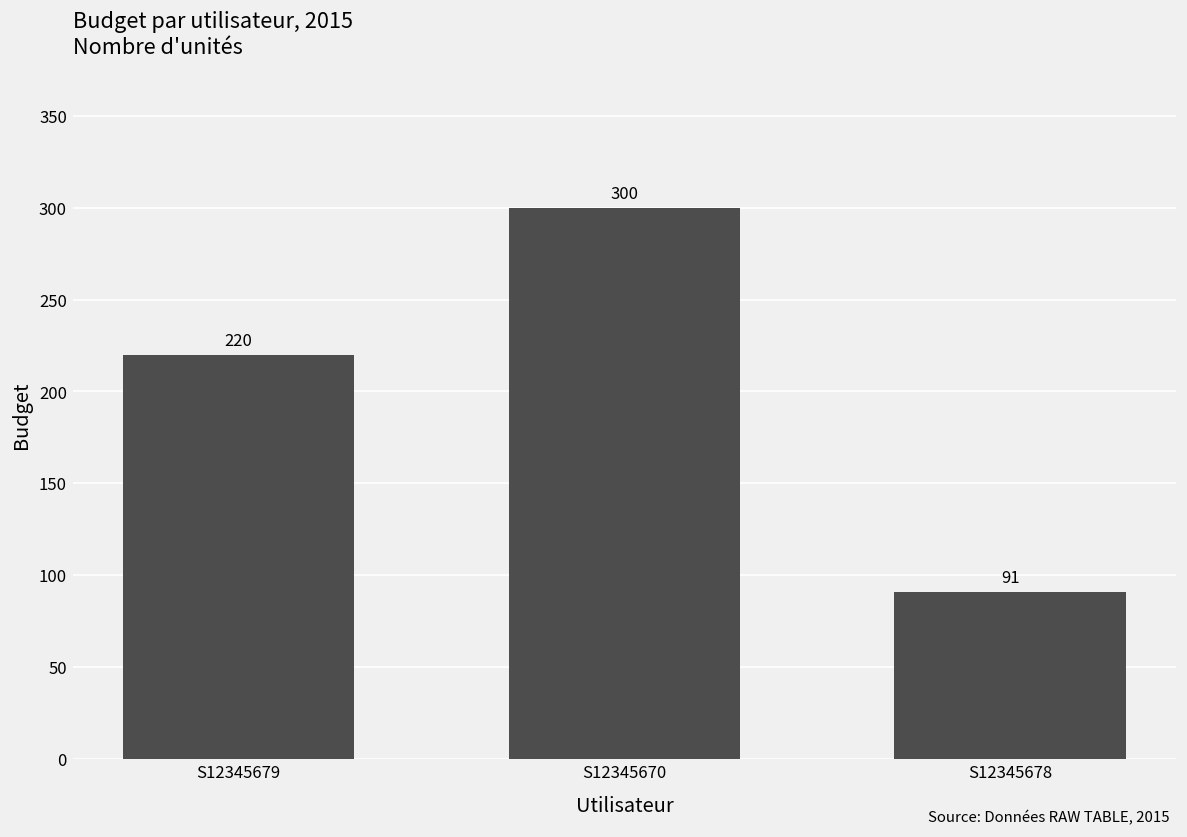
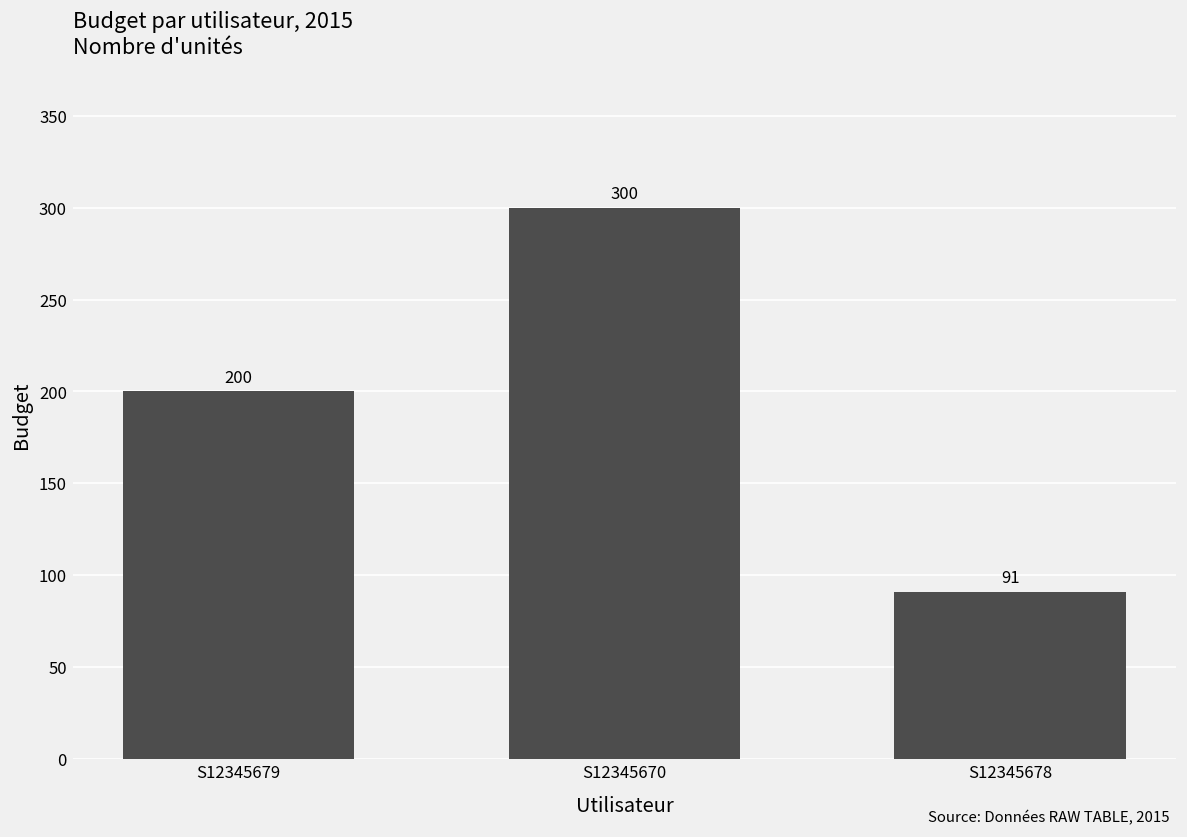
S12345679: 220 -> 200
